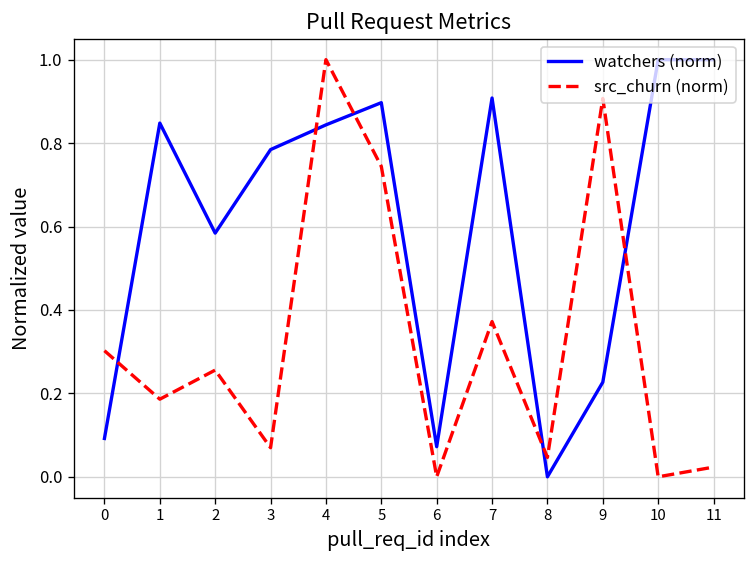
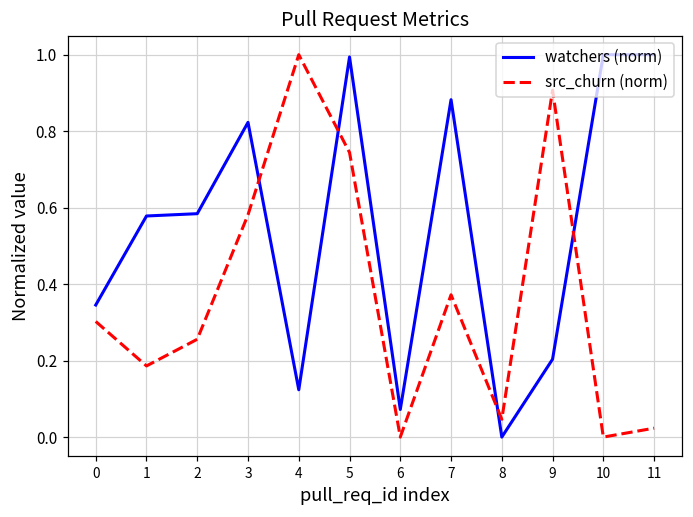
watchers (norm), 0: 0.09 -> 0.35
watchers (norm), 1: 0.85 -> 0.58
watchers (norm), 3: 0.78 -> 0.82
src_churn (norm), 3: 0.07 -> 0.58
watchers (norm), 4: 0.84 -> 0.12
watchers (norm), 5: 0.90 -> 0.99
watchers (norm), 7: 0.91 -> 0.88
watchers (norm), 9: 0.23 -> 0.20
